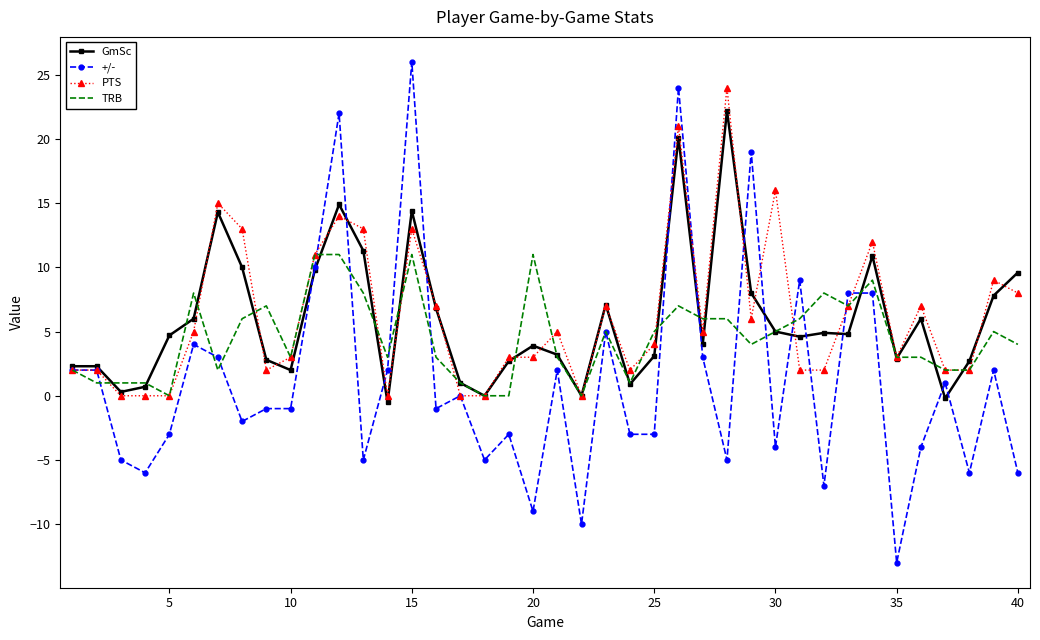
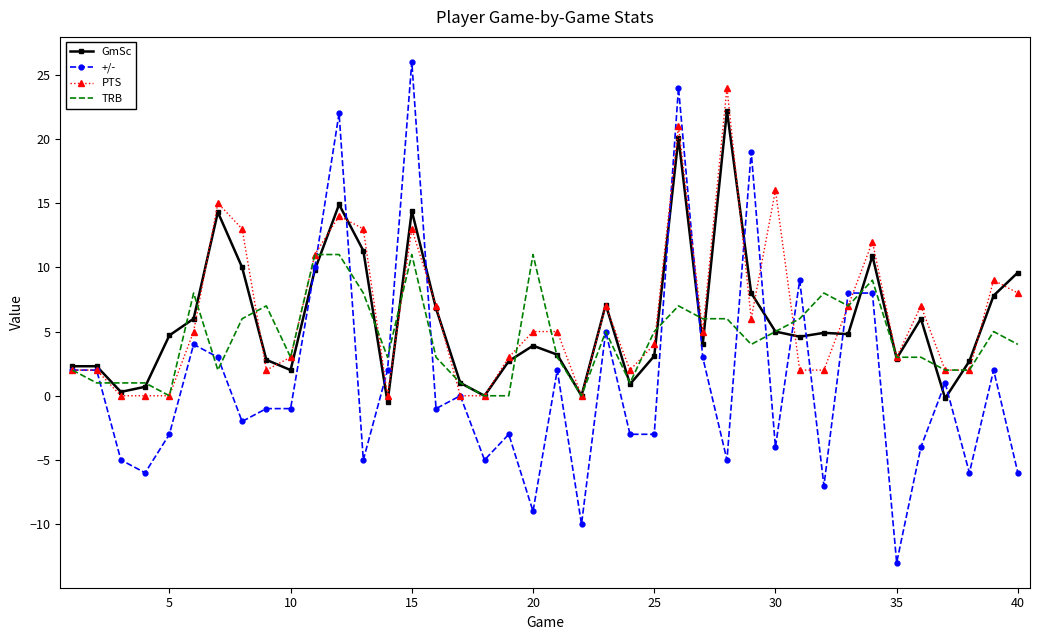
PTS, 20: 3 -> 5
